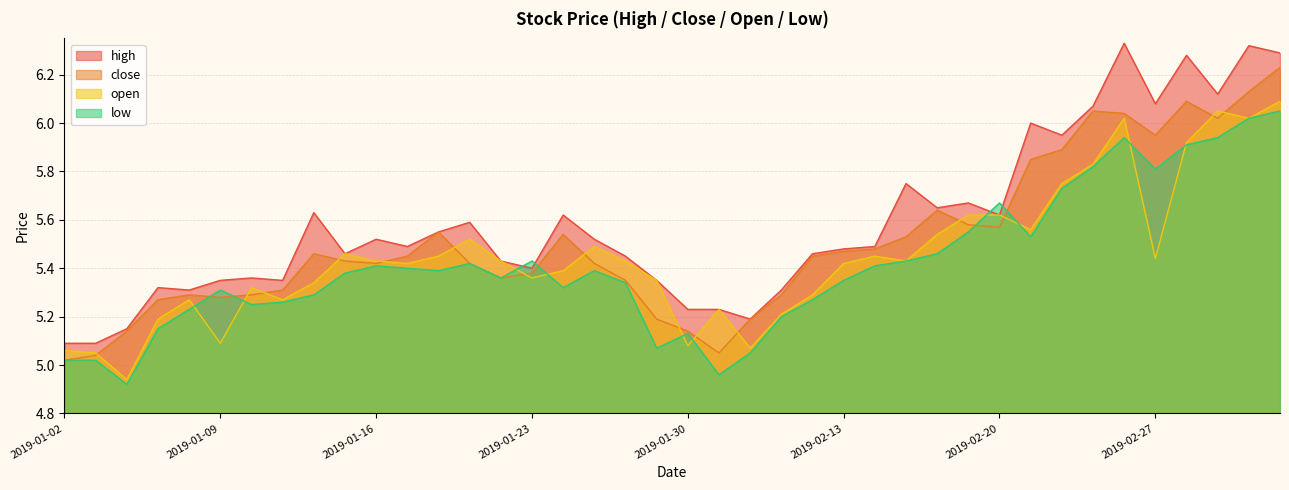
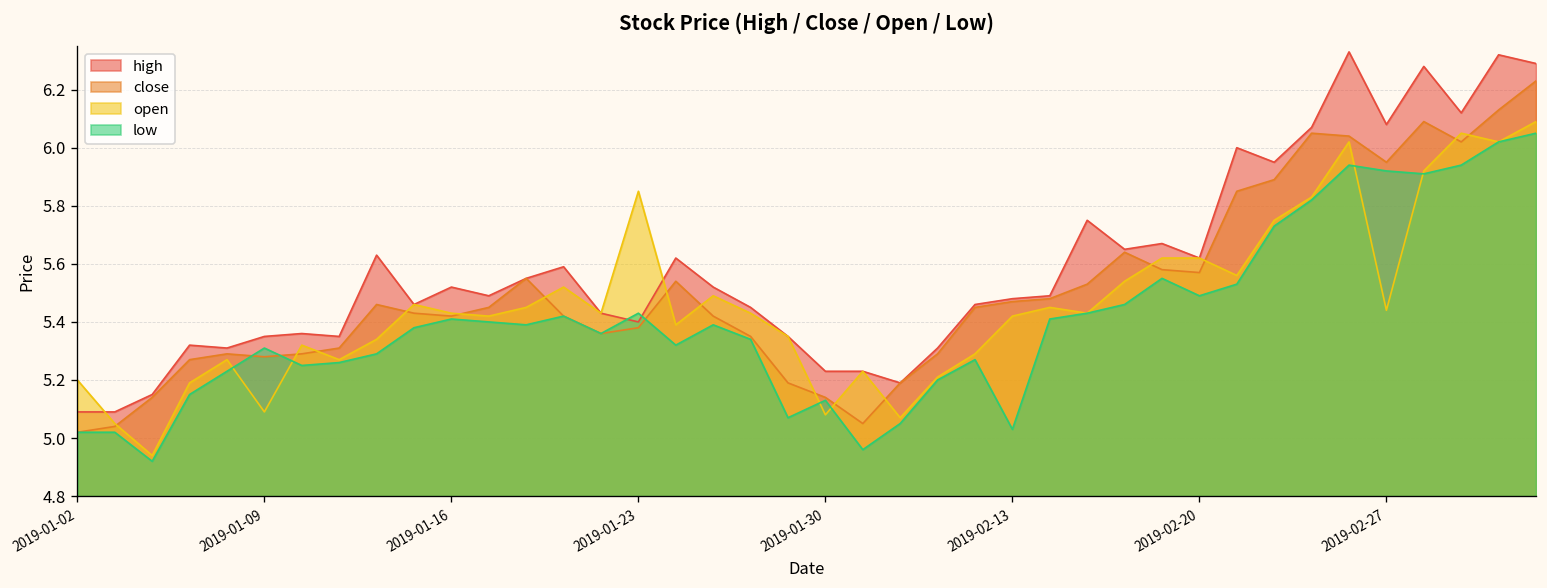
open, 2019-01-02: 5.06 -> 5.20
open, 2019-01-23: 5.36 -> 5.85
low, 2019-02-13: 5.35 -> 5.03
low, 2019-02-20: 5.67 -> 5.49
low, 2019-02-27: 5.81 -> 5.92
